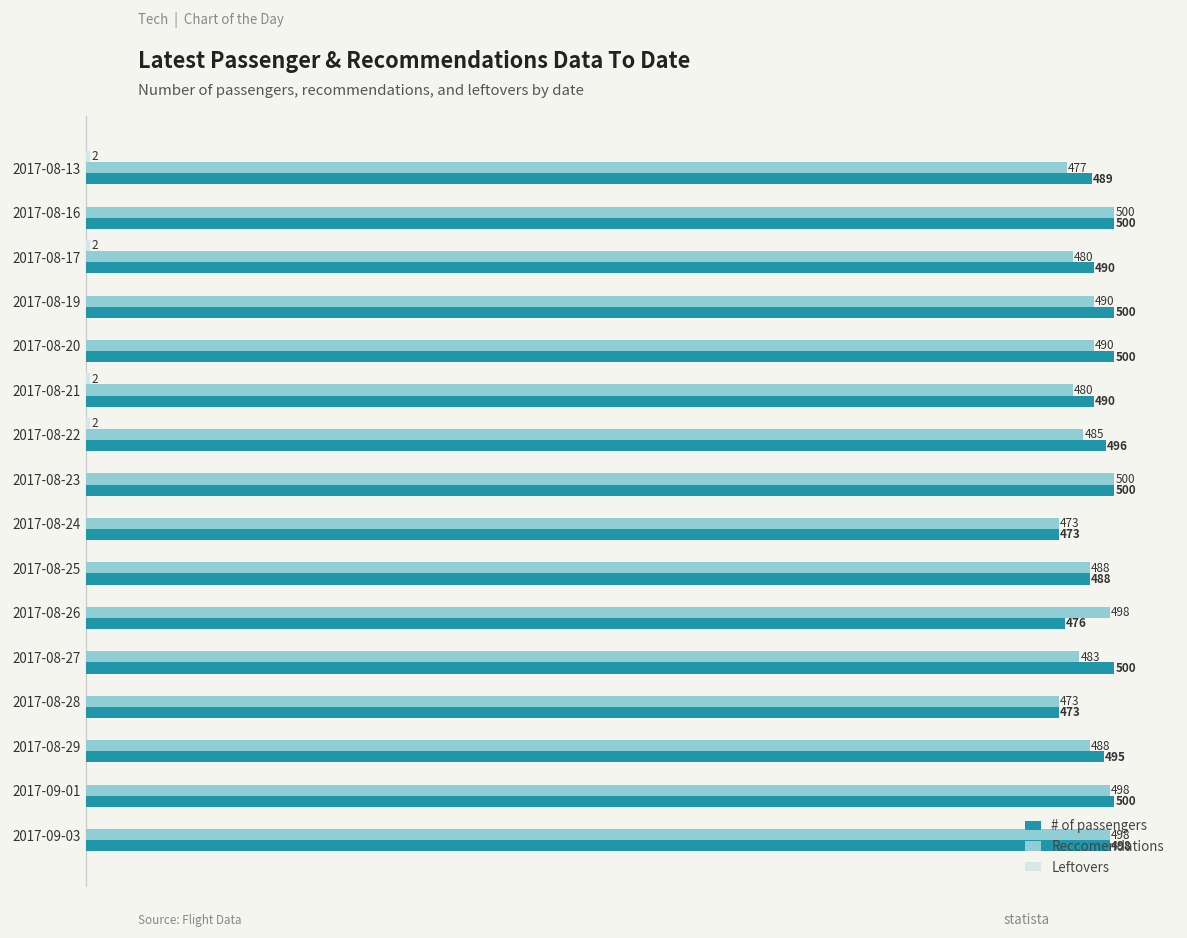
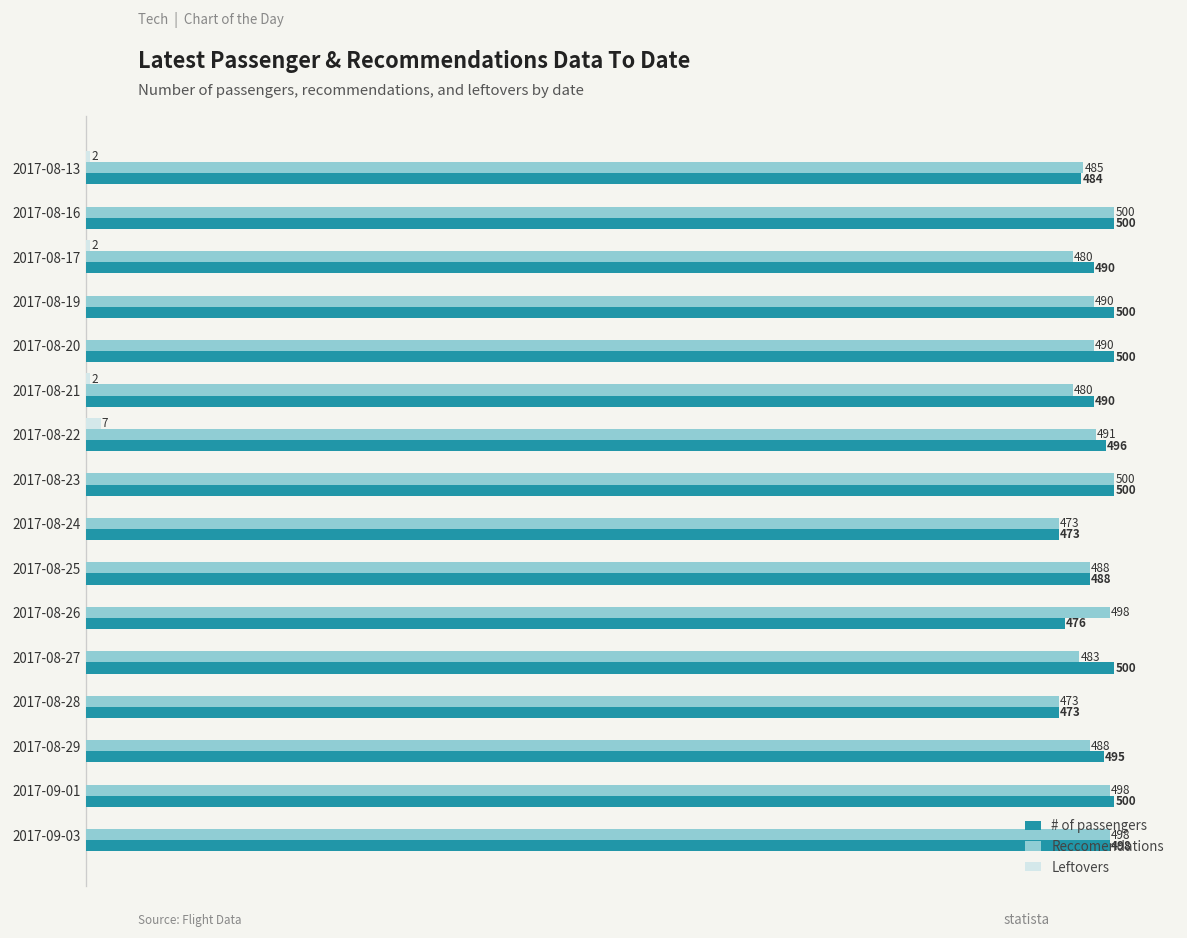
Reccomendations, 2017-08-13: 477 -> 485
# of passengers, 2017-08-13: 489 -> 484
Leftovers, 2017-08-22: 2 -> 7
Reccomendations, 2017-08-22: 485 -> 491
